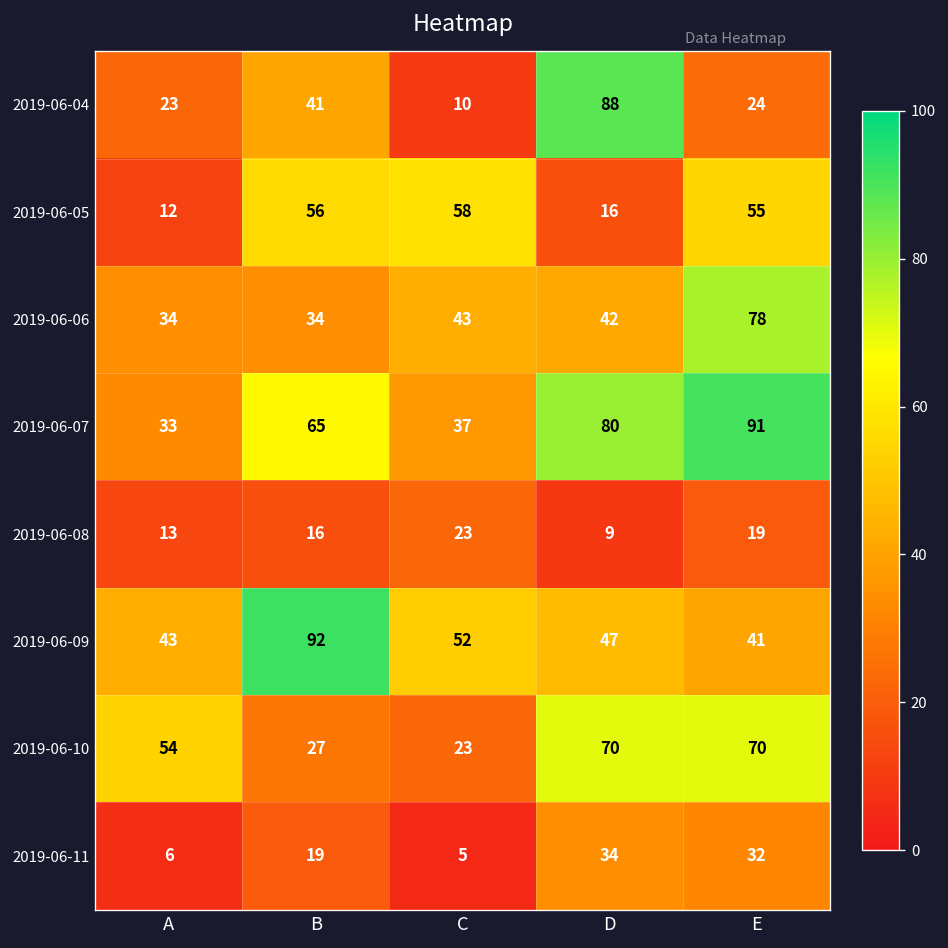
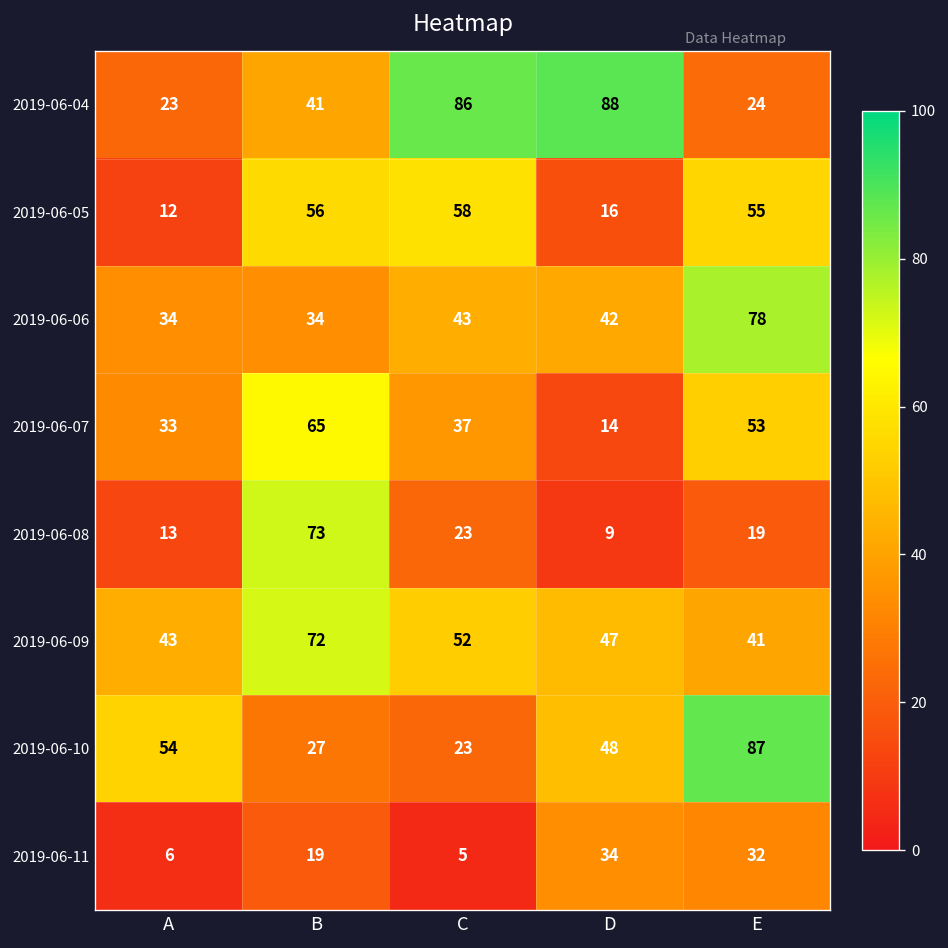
2019-06-04, C: 10 -> 86
2019-06-07, D: 80 -> 14
2019-06-07, E: 91 -> 53
2019-06-08, B: 16 -> 73
2019-06-09, B: 92 -> 72
2019-06-10, D: 70 -> 48
2019-06-10, E: 70 -> 87
